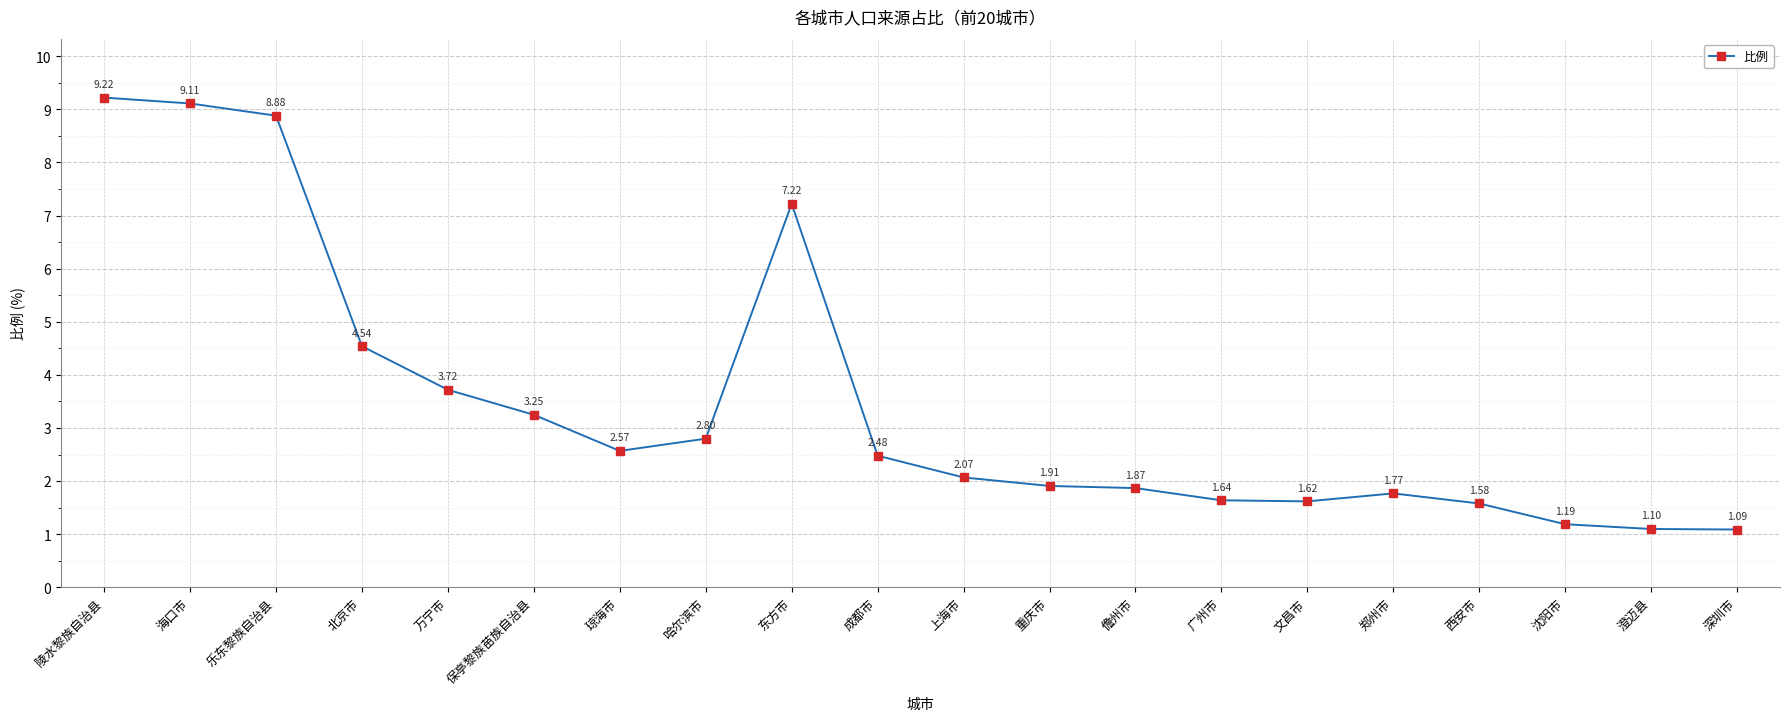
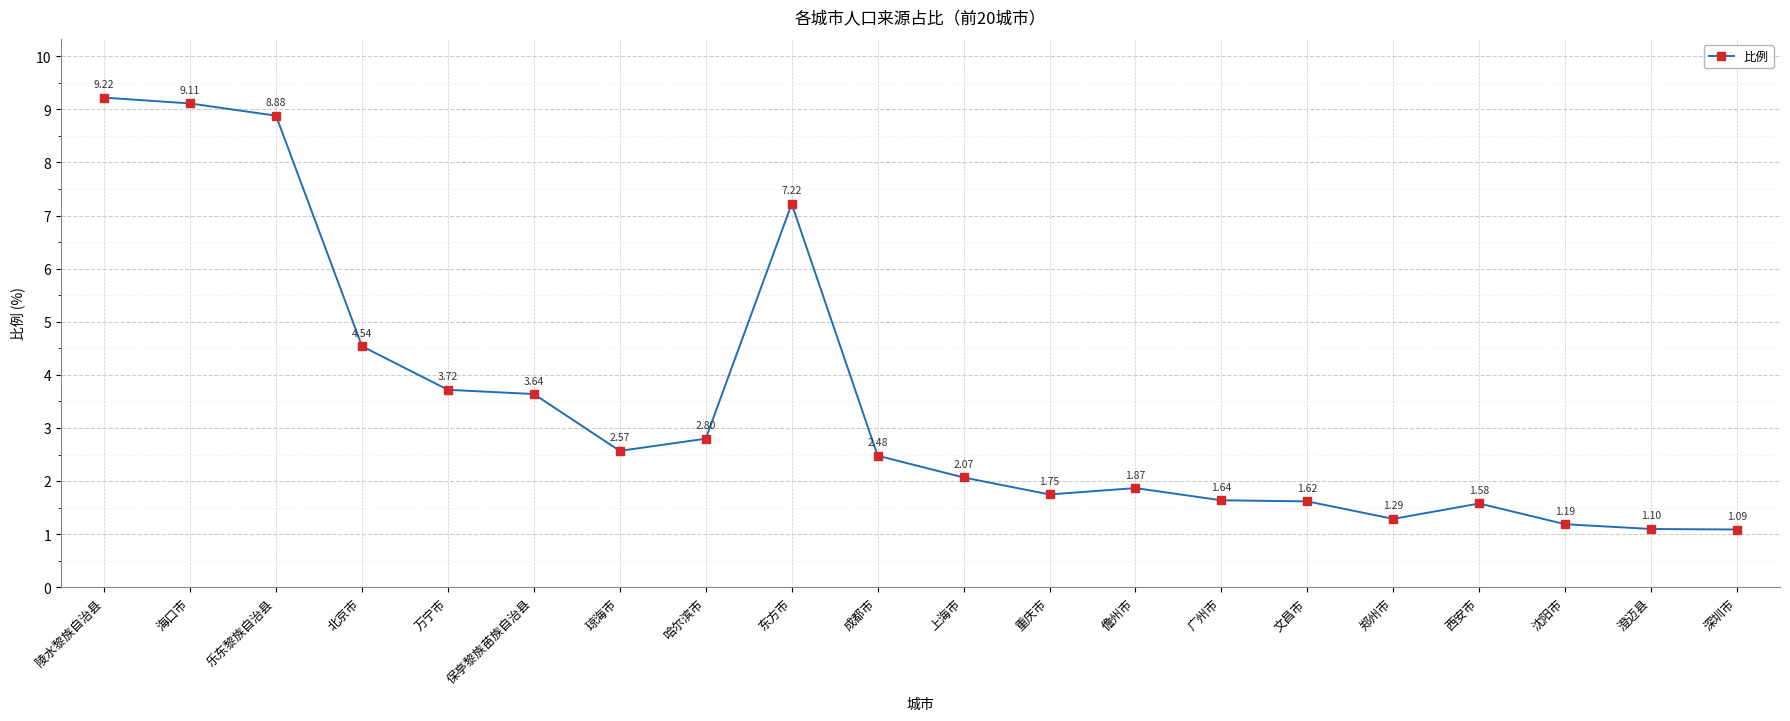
保亭黎族苗族自治县: 3.25 -> 3.64
重庆市: 1.91 -> 1.75
郑州市: 1.77 -> 1.29
